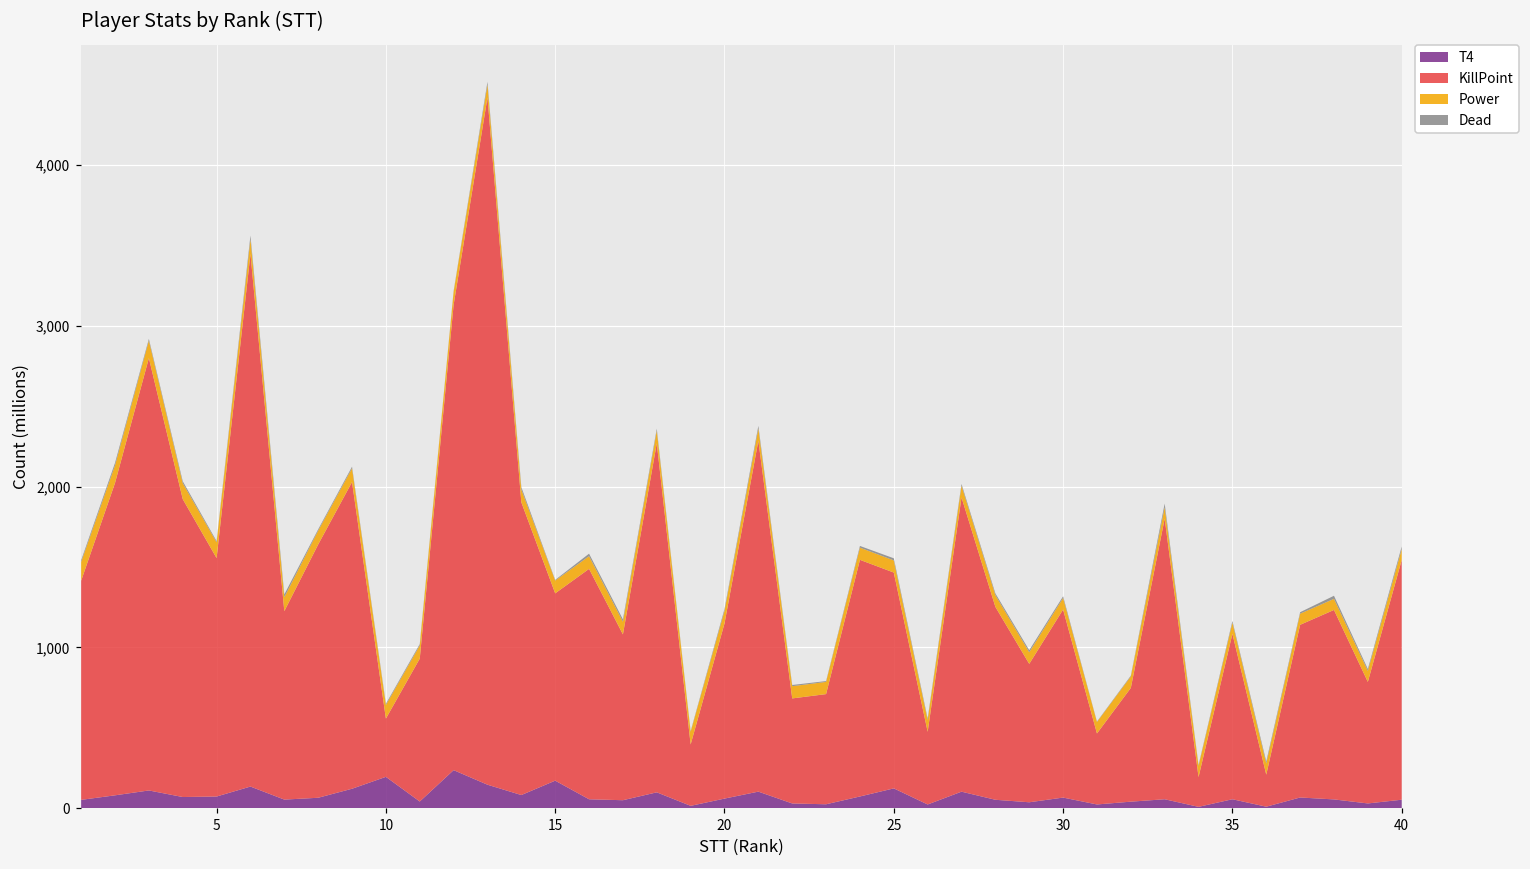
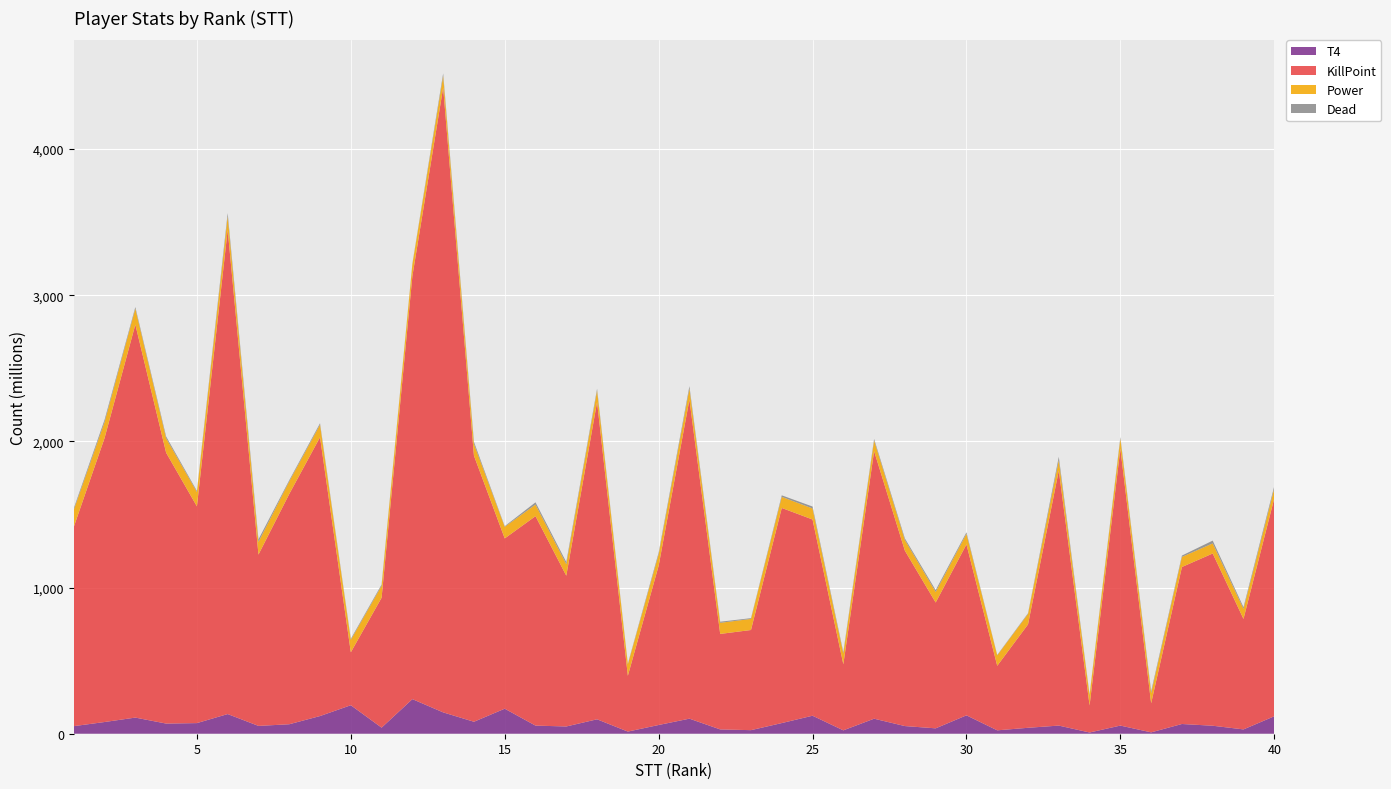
T4, 30: 70 -> 130
KillPoint, 35: 1,030 -> 1,890
T4, 40: 50 -> 120
